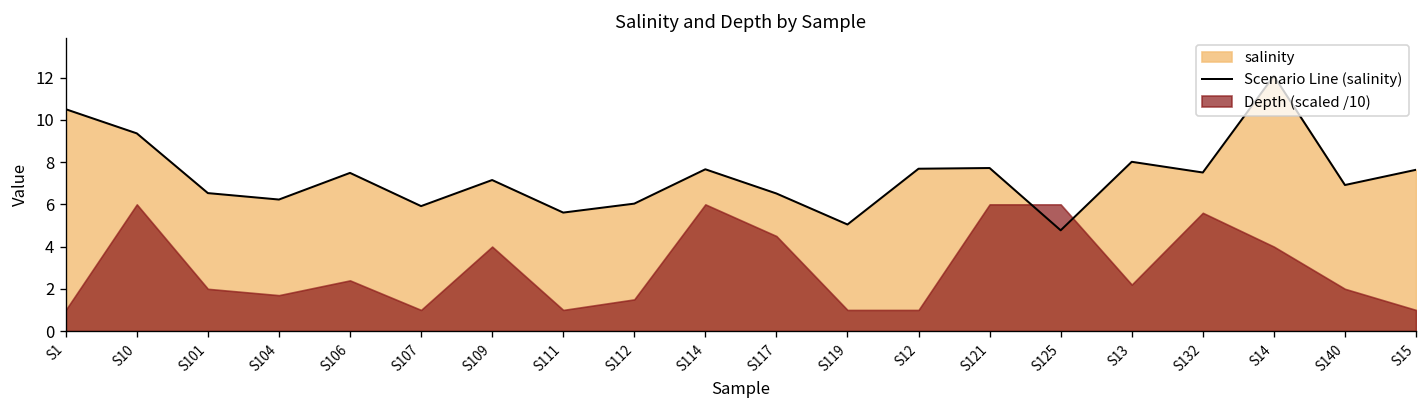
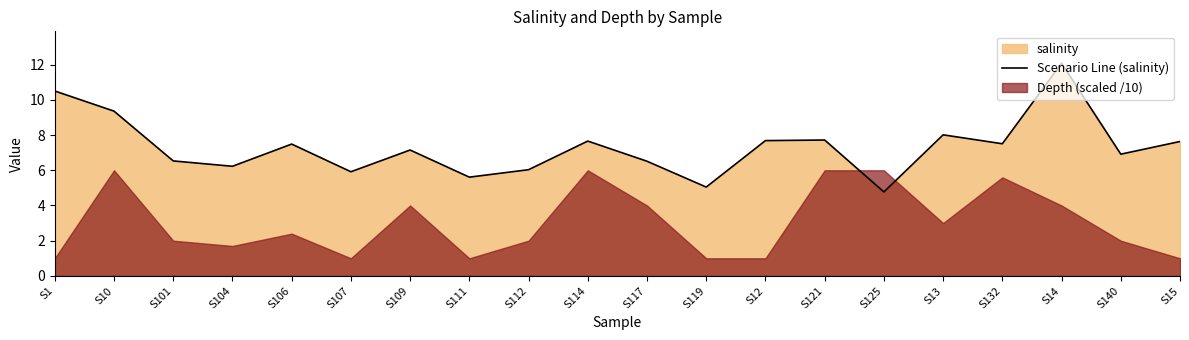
Depth (scaled /10), S112: 1.5 -> 2.0
Depth (scaled /10), S117: 4.5 -> 4.0
Depth (scaled /10), S13: 2.2 -> 3.0
